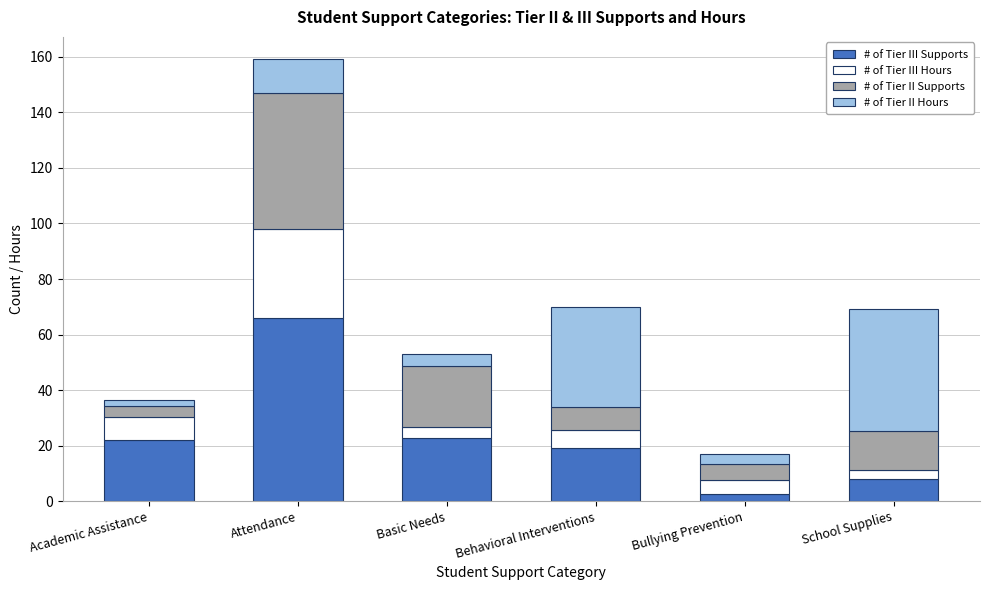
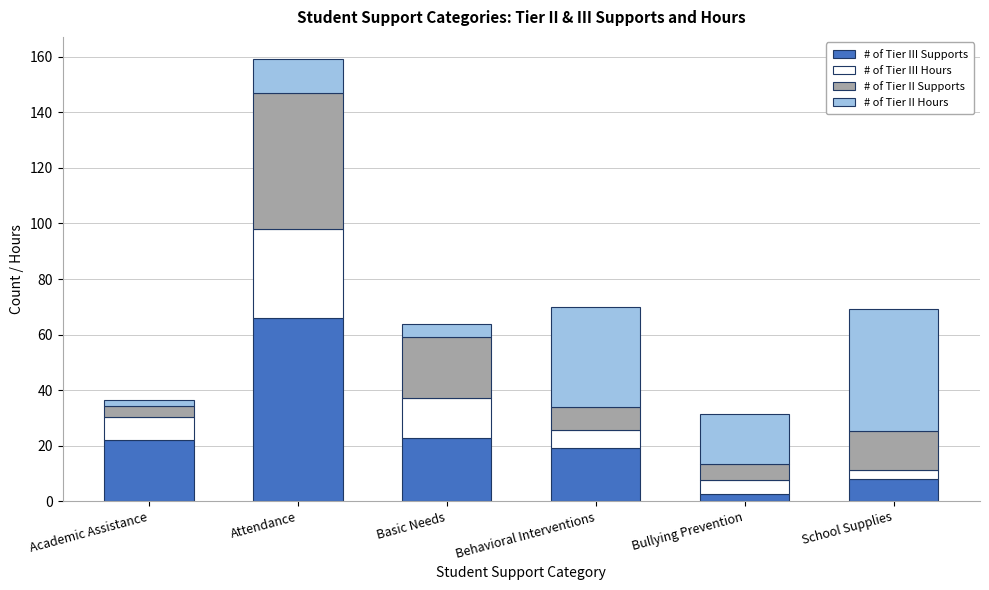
# of Tier III Hours, Basic Needs: 4 -> 15
# of Tier II Hours, Bullying Prevention: 4 -> 18
